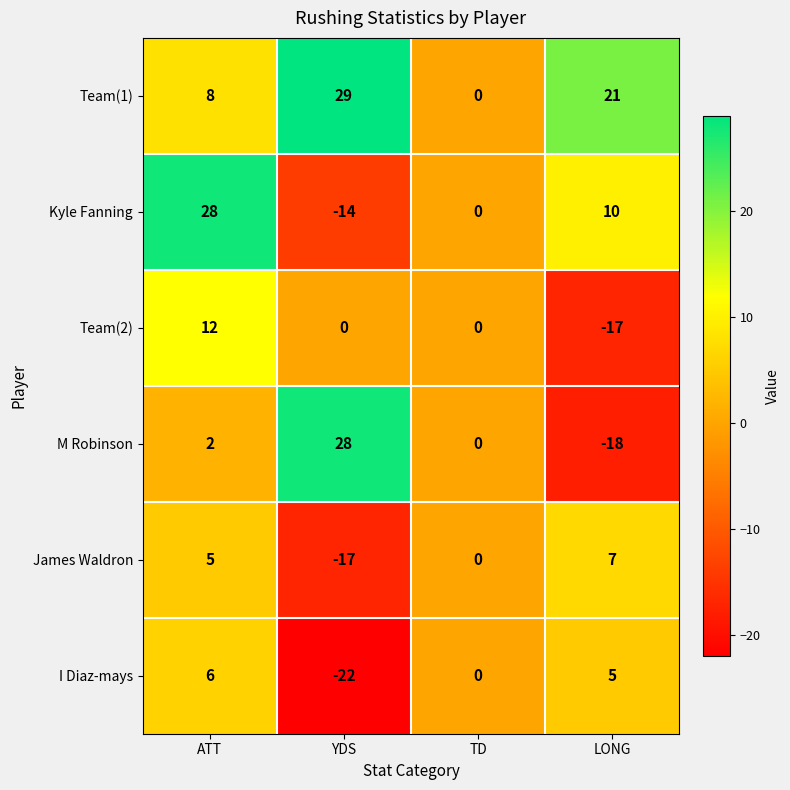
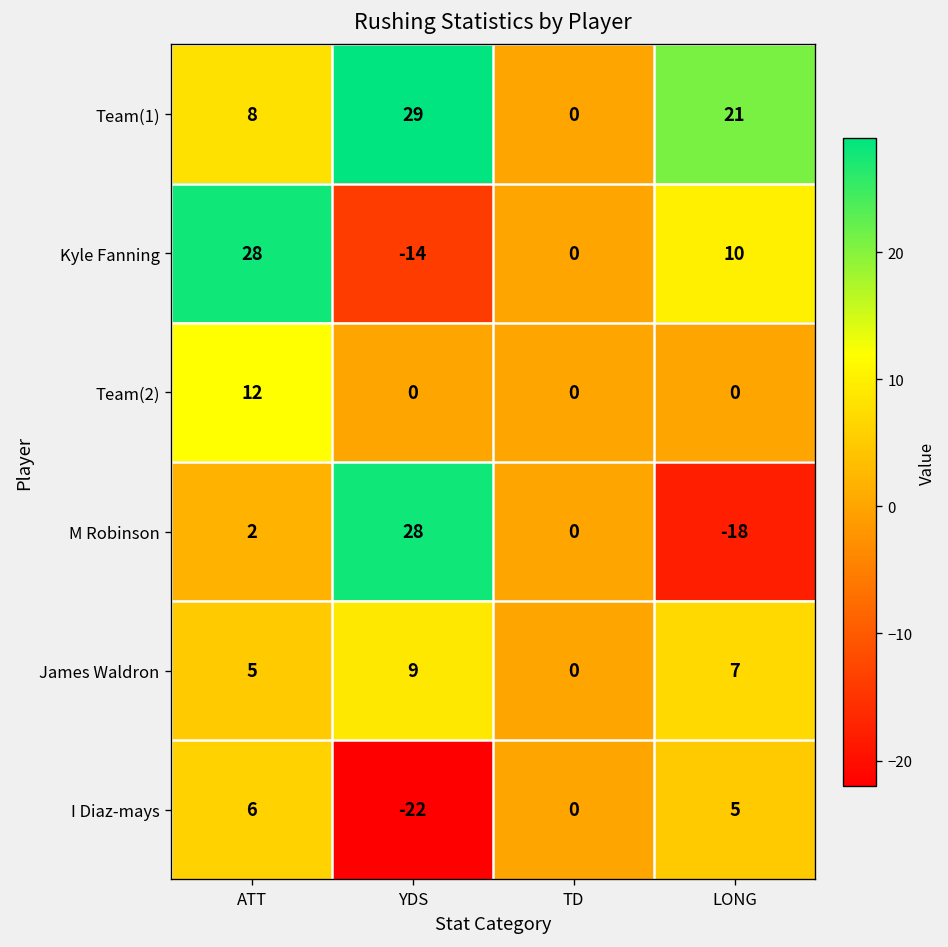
Team(2), LONG: -17 -> 0
James Waldron, YDS: -17 -> 9
